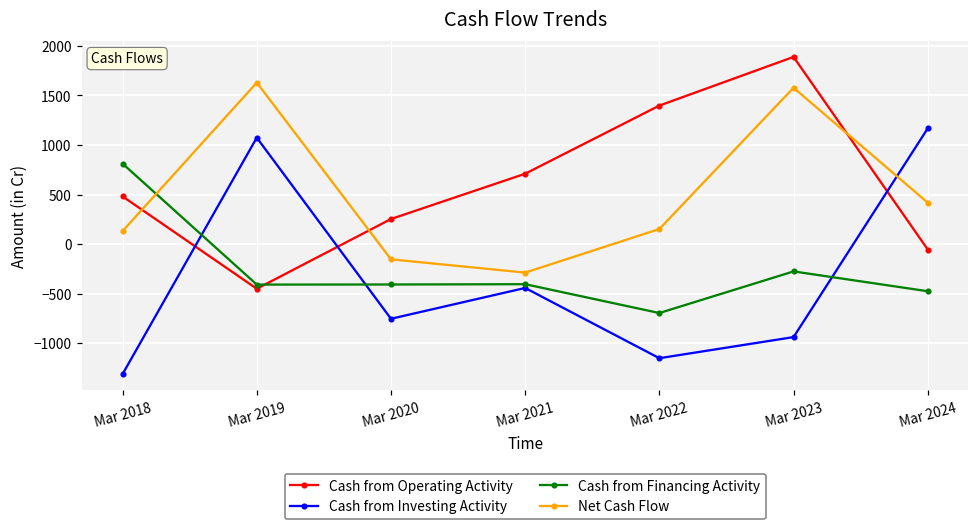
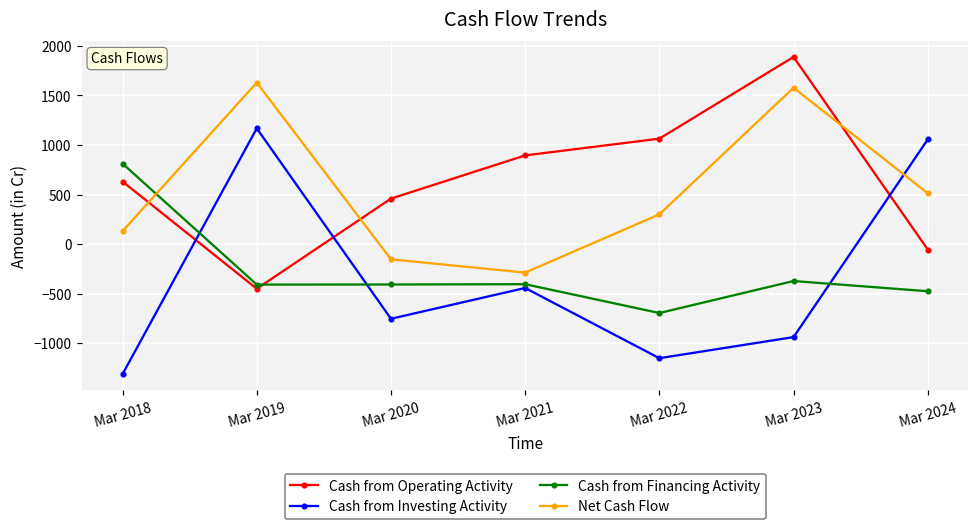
Cash from Operating Activity, Mar 2018: 500 -> 600
Cash from Investing Activity, Mar 2019: 1100 -> 1200
Cash from Operating Activity, Mar 2020: 300 -> 500
Cash from Operating Activity, Mar 2021: 700 -> 900
Cash from Operating Activity, Mar 2022: 1400 -> 1100
Net Cash Flow, Mar 2022: 200 -> 300
Cash from Financing Activity, Mar 2023: -300 -> -400
Cash from Investing Activity, Mar 2024: 1200 -> 1100
Net Cash Flow, Mar 2024: 400 -> 500
